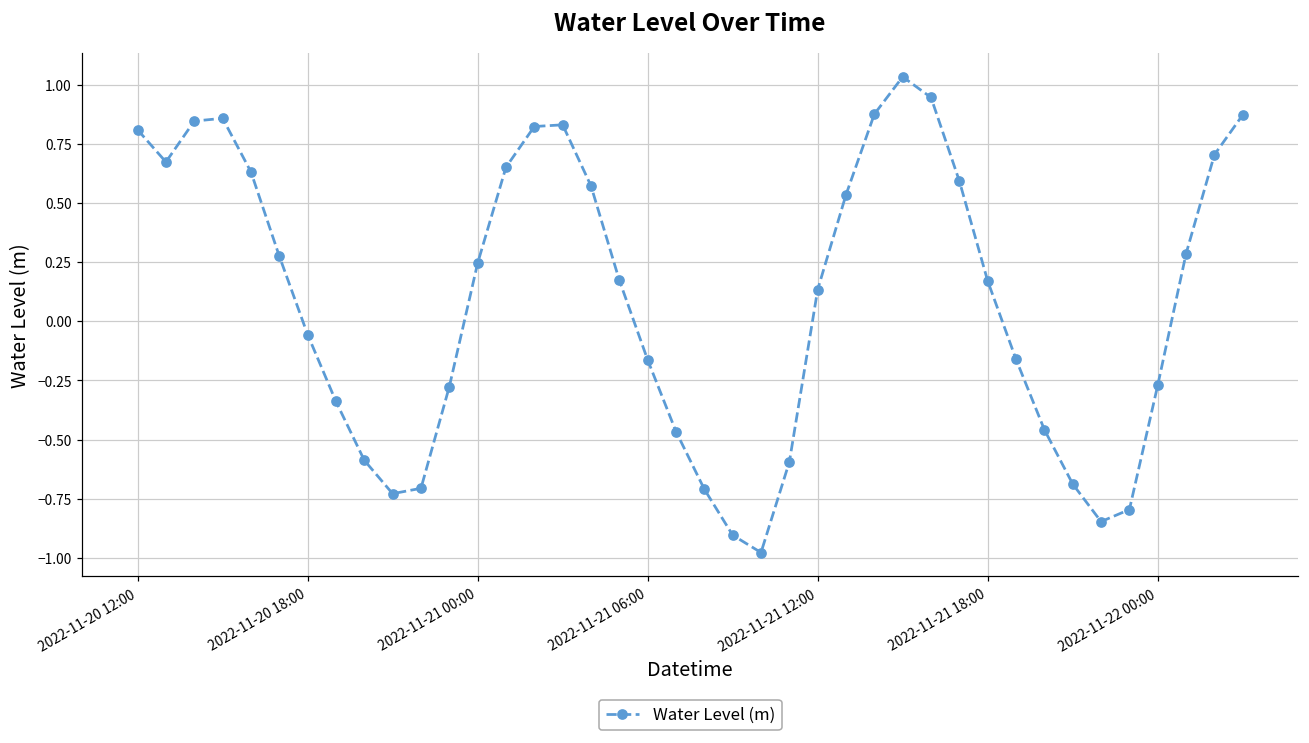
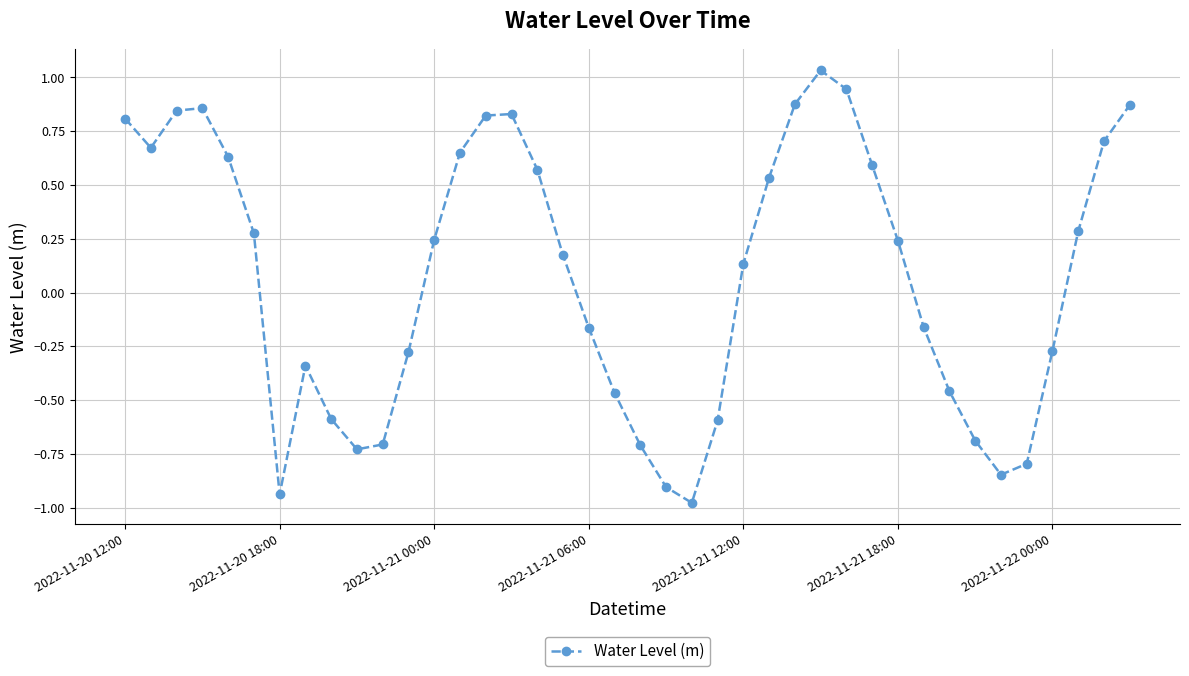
2022-11-20 18:00: -0.06 -> -0.94
2022-11-21 18:00: 0.17 -> 0.24
